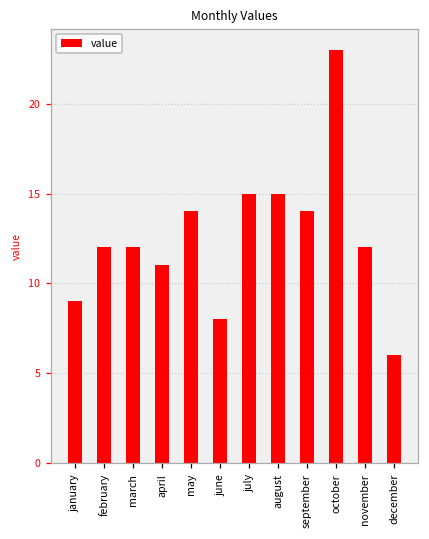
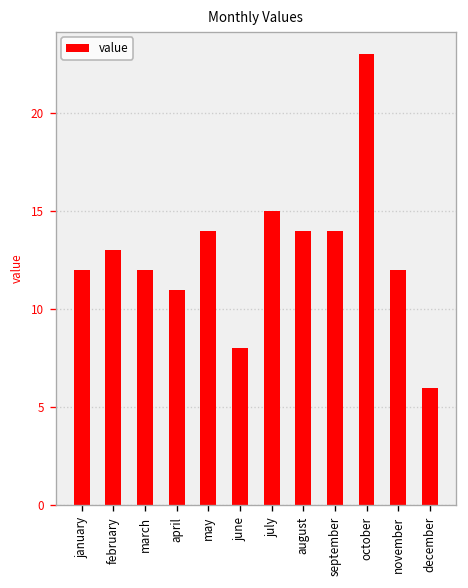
january: 9 -> 12
february: 12 -> 13
august: 15 -> 14
